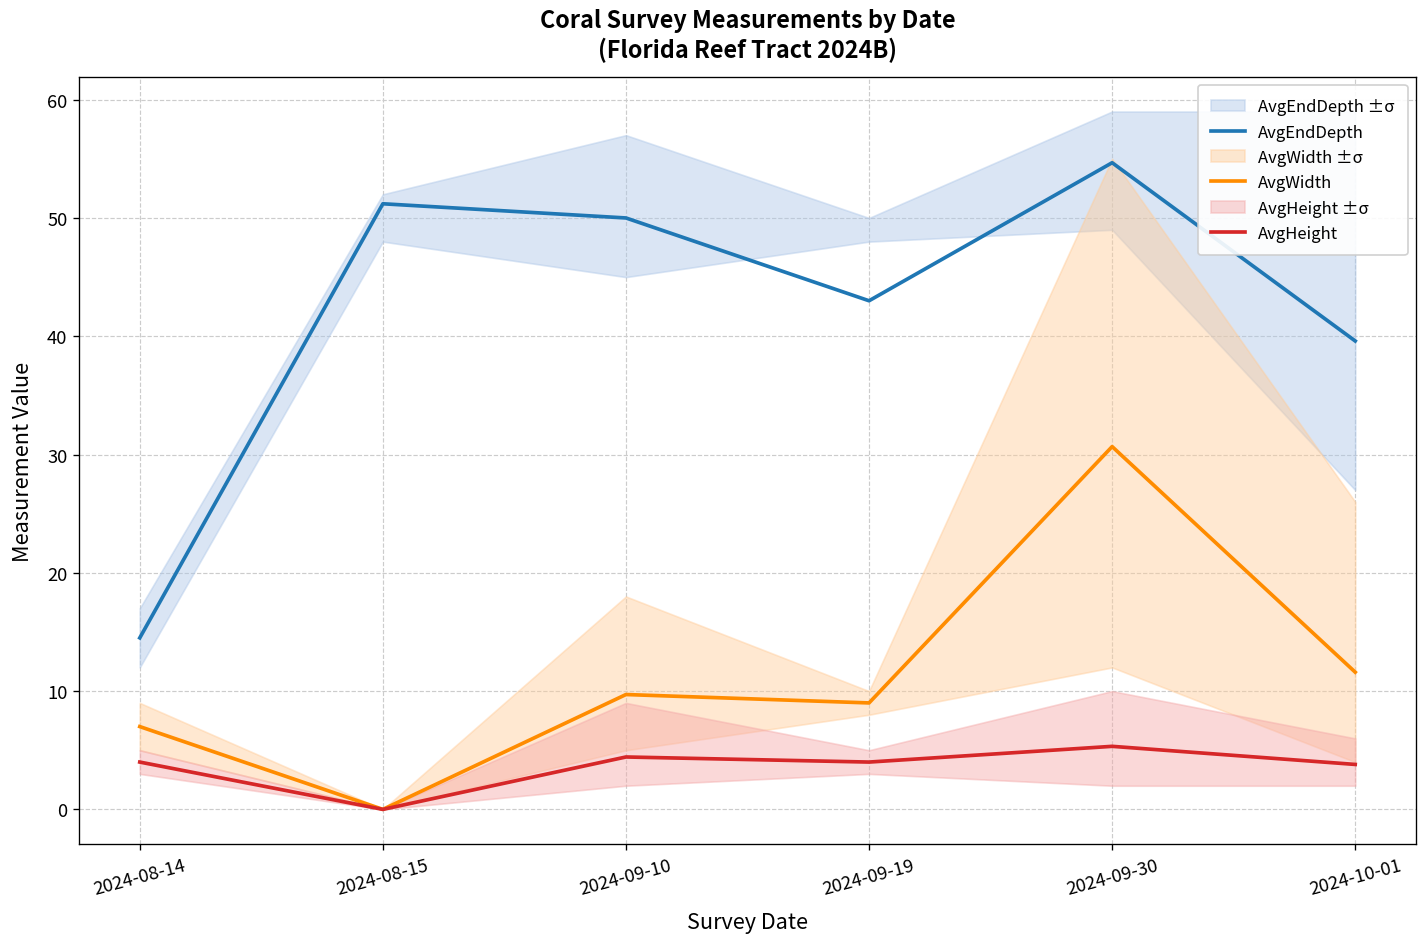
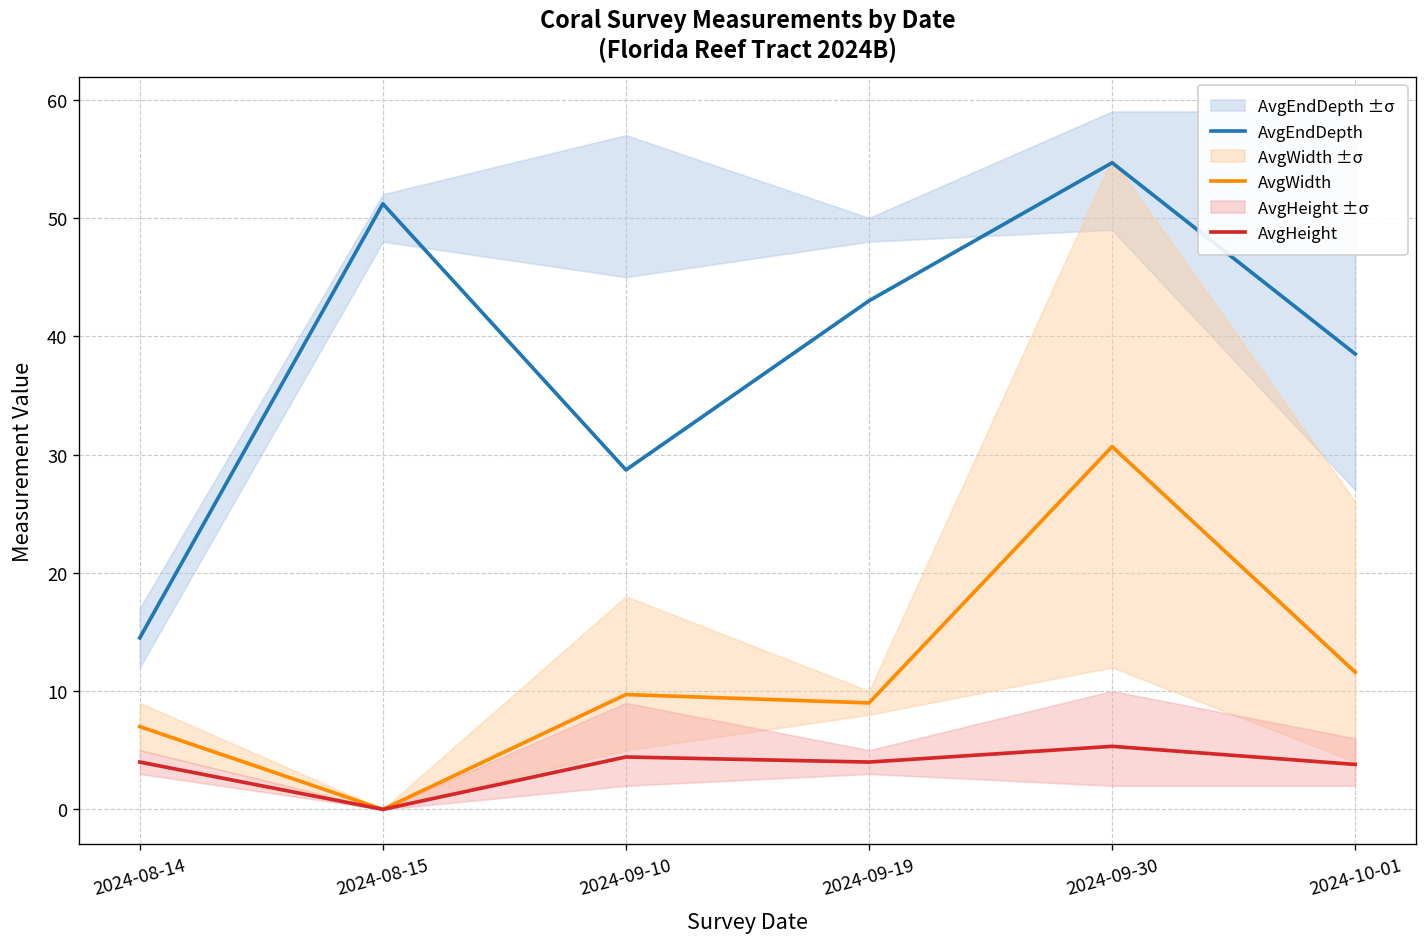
AvgEndDepth, 2024-09-10: 50 -> 29
AvgEndDepth, 2024-10-01: 40 -> 39
